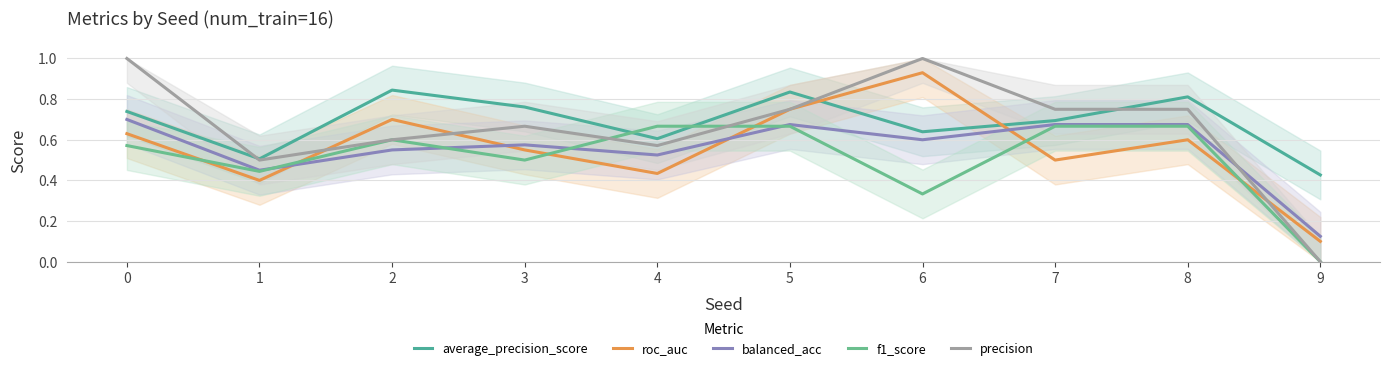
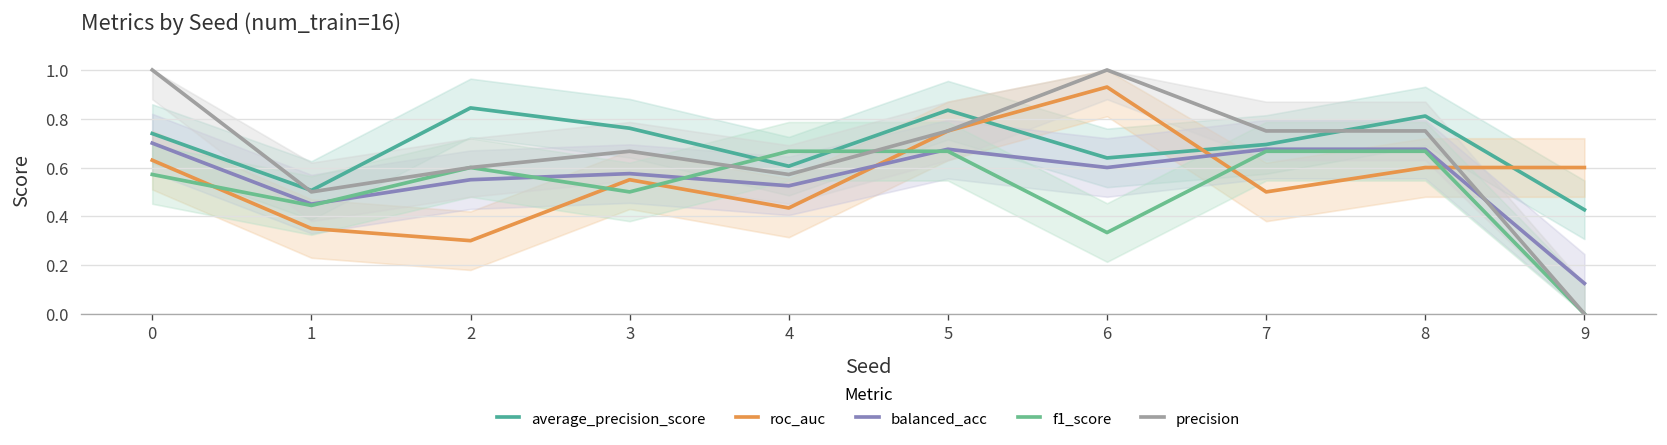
roc_auc, 1: 0.40 -> 0.35
roc_auc, 2: 0.7 -> 0.3
roc_auc, 9: 0.1 -> 0.6
